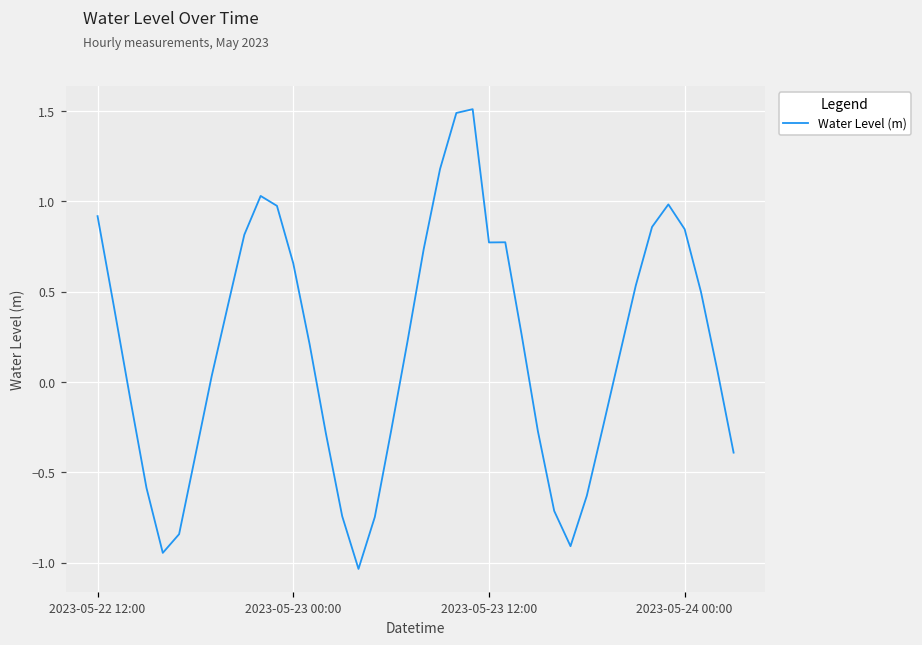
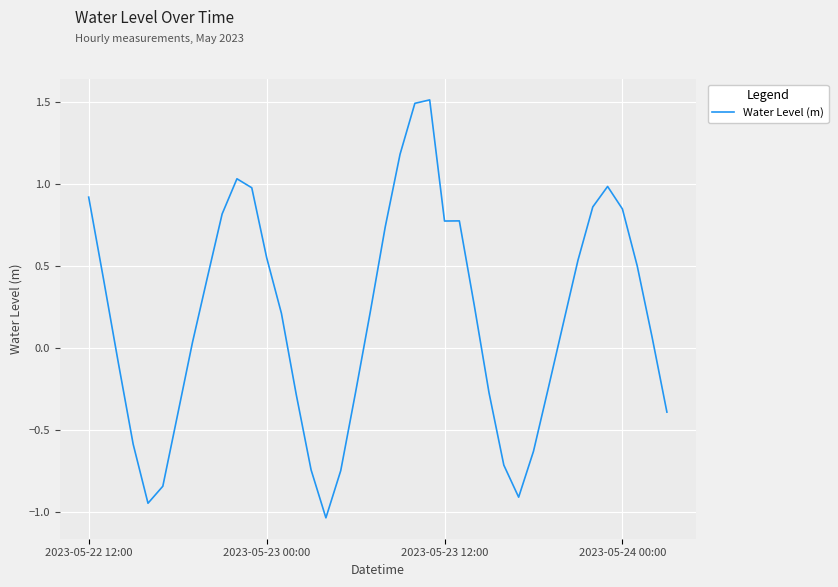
2023-05-23 00:00: 0.66 -> 0.55
